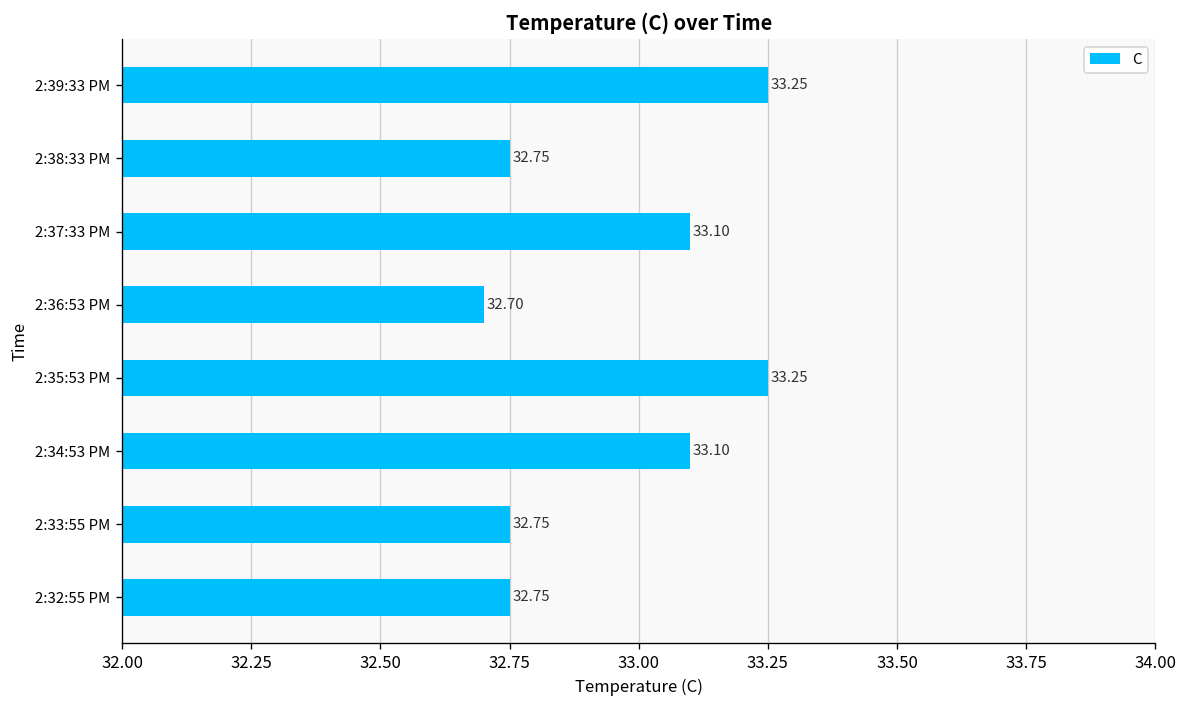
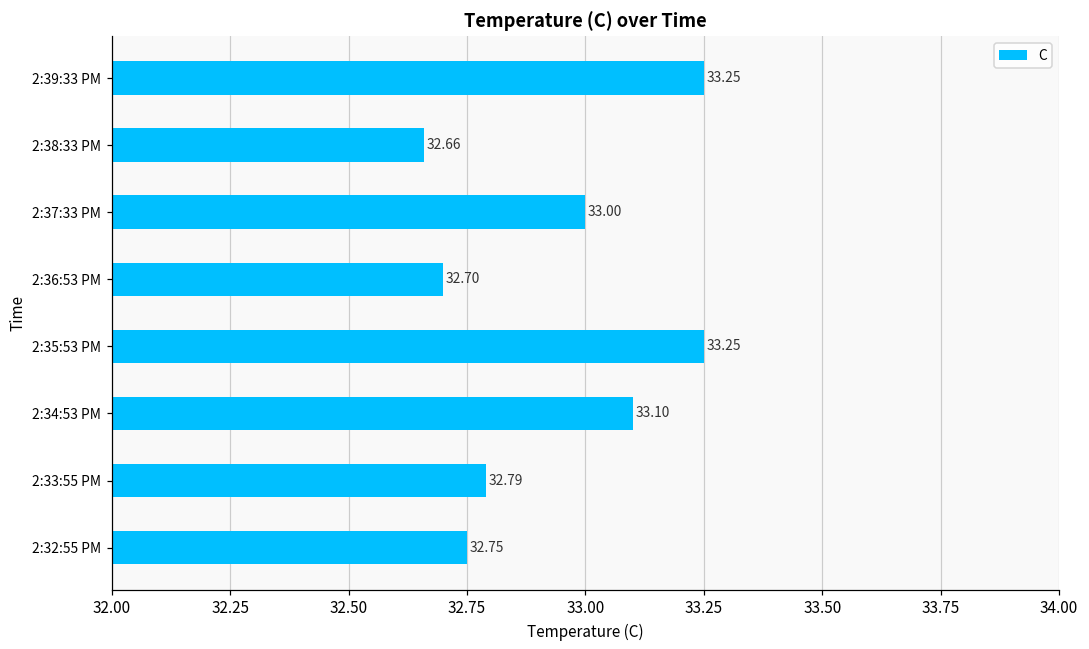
2:38:33 PM: 32.75 -> 32.66
2:37:33 PM: 33.10 -> 33.00
2:33:55 PM: 32.75 -> 32.79
